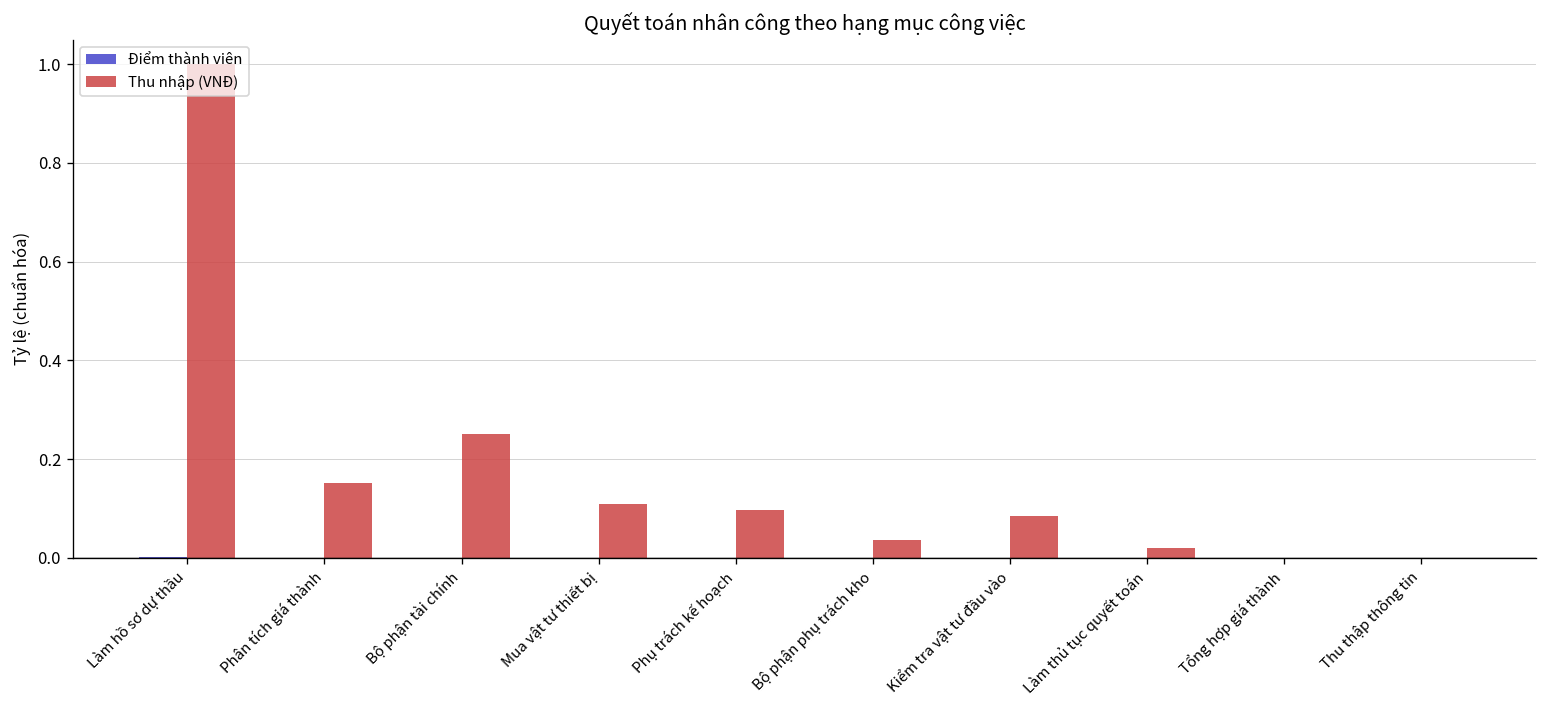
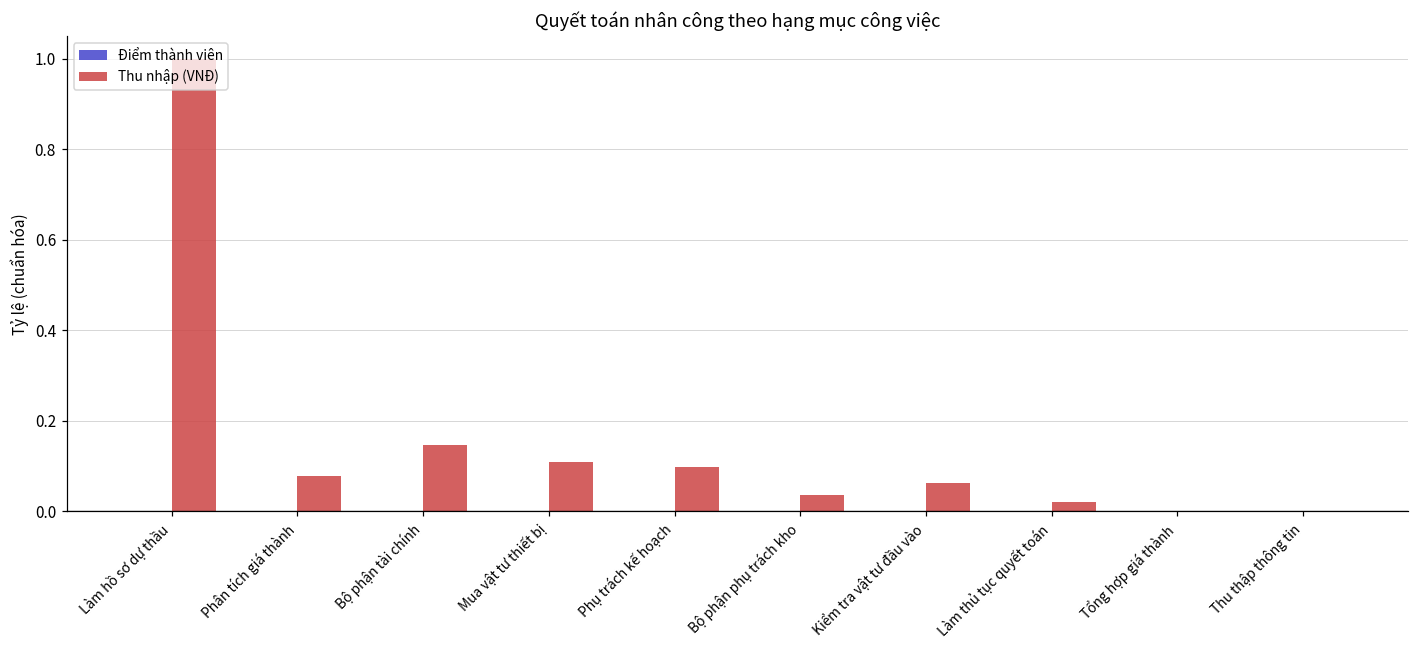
Thu nhập (VNĐ), Phân tích giá thành: 0.15 -> 0.08
Thu nhập (VNĐ), Bộ phận tài chính: 0.25 -> 0.15
Thu nhập (VNĐ), Kiểm tra vật tư đầu vào: 0.08 -> 0.06
